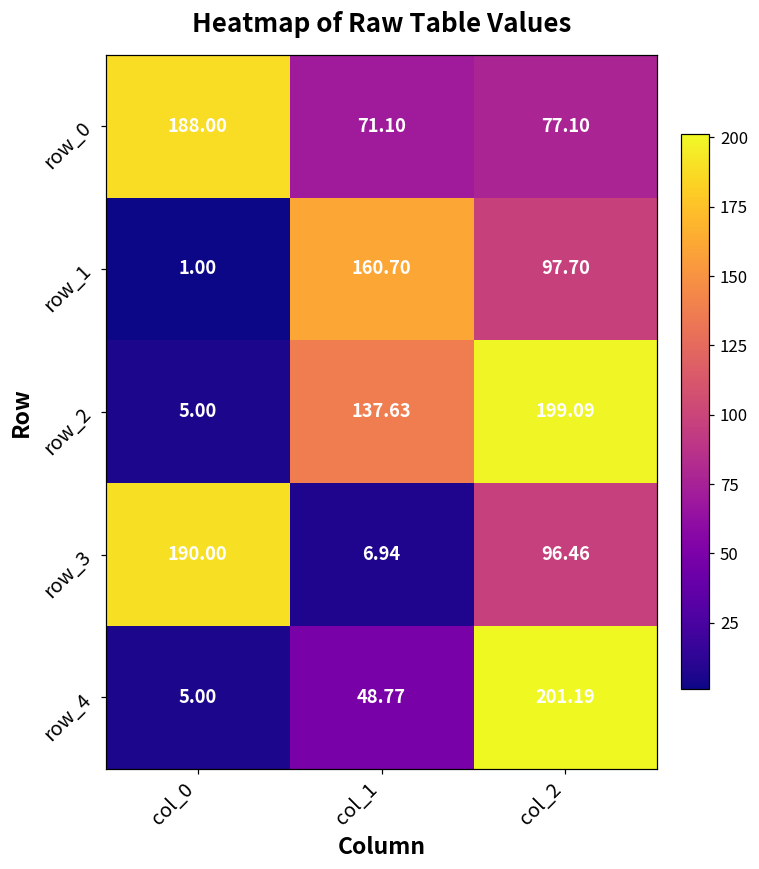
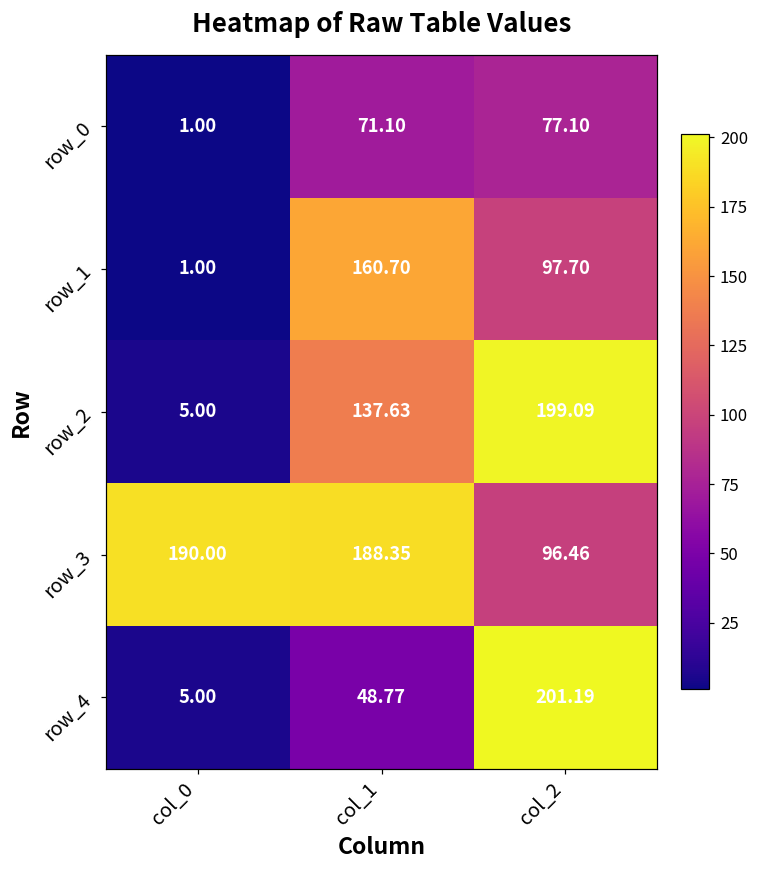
row_0, col_0: 188.00 -> 1.00
row_3, col_1: 6.94 -> 188.35
